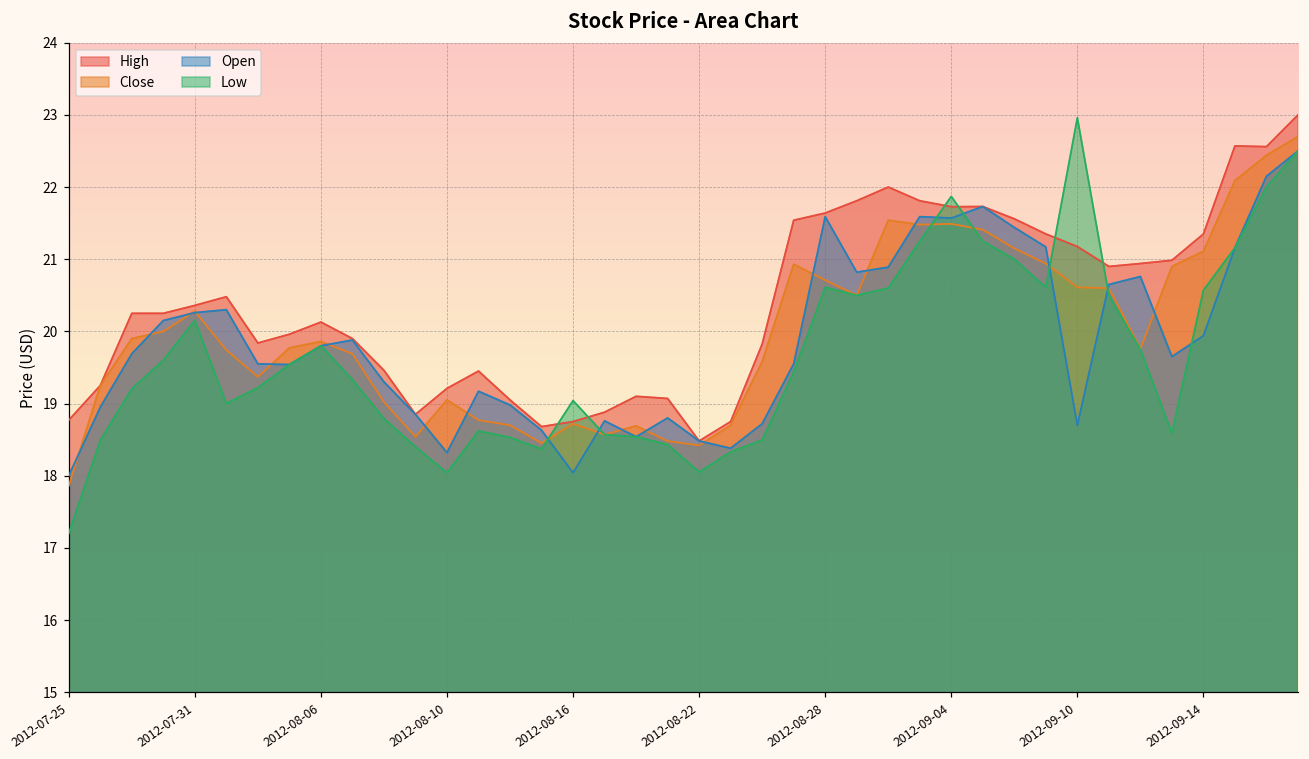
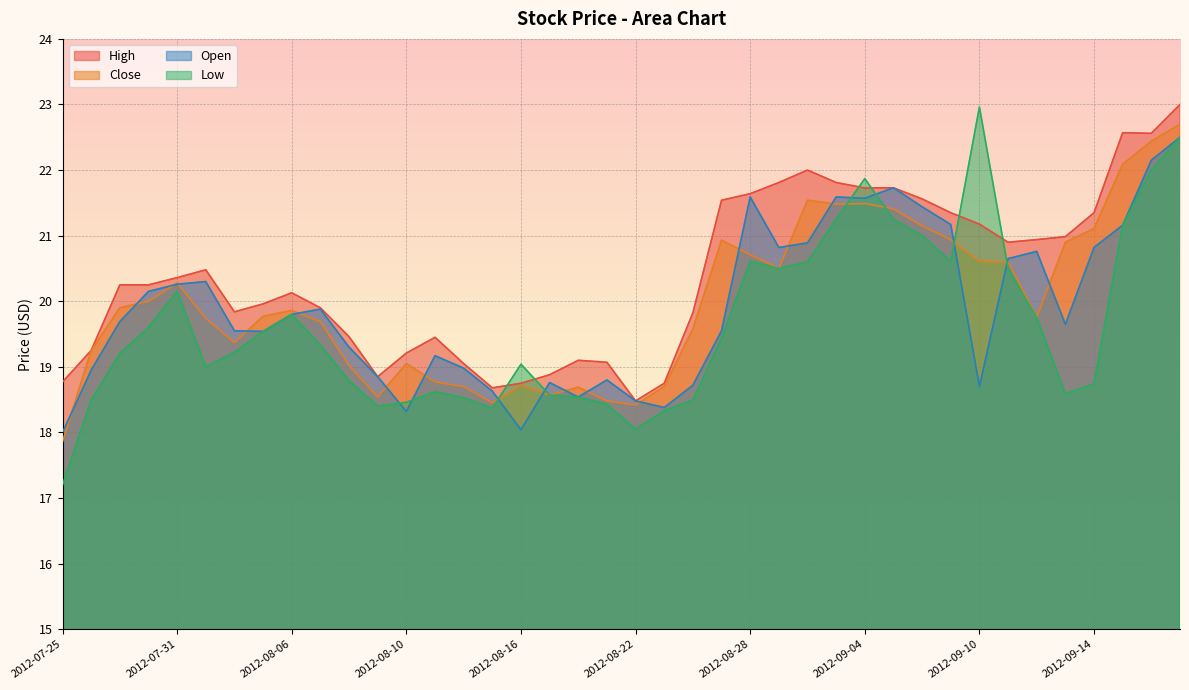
Low, 2012-08-10: 18.0 -> 18.5
Open, 2012-09-14: 19.9 -> 20.8
Low, 2012-09-14: 20.6 -> 18.7
